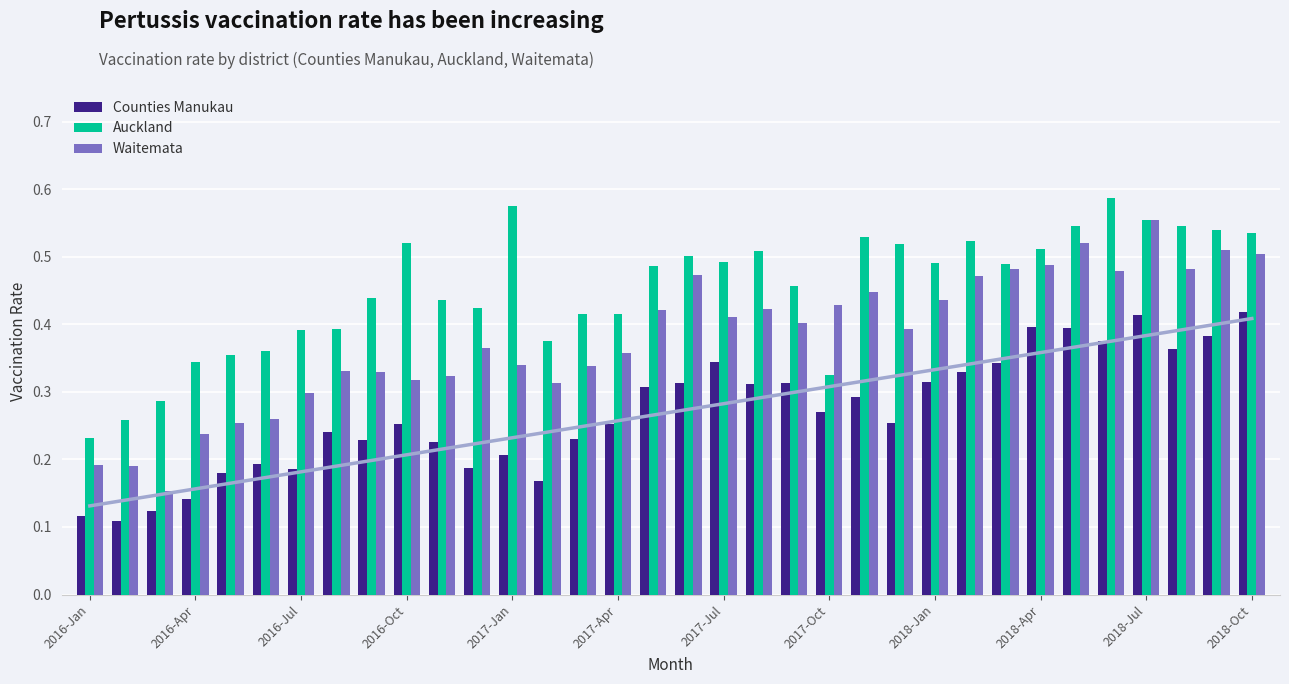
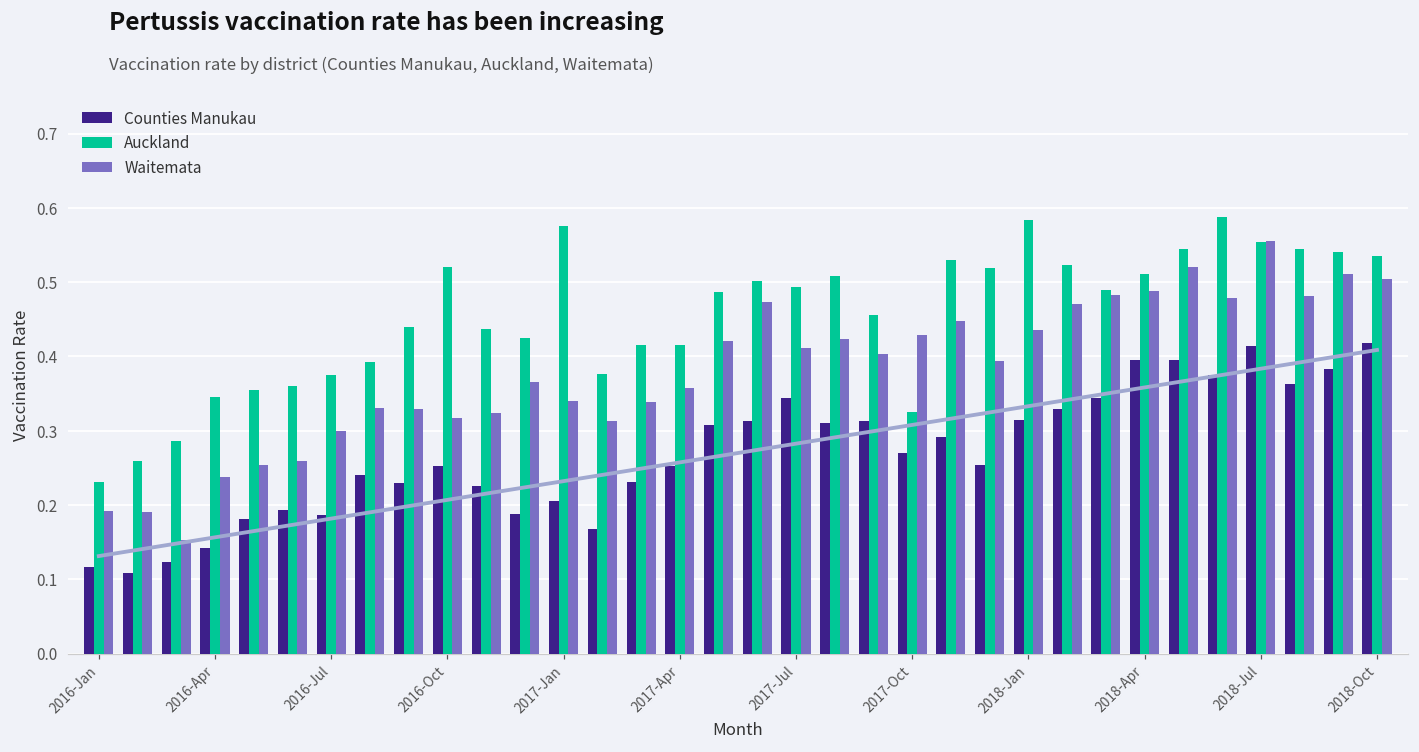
Auckland, 2016-Jul: 0.39 -> 0.37
Auckland, 2018-Jan: 0.49 -> 0.58
